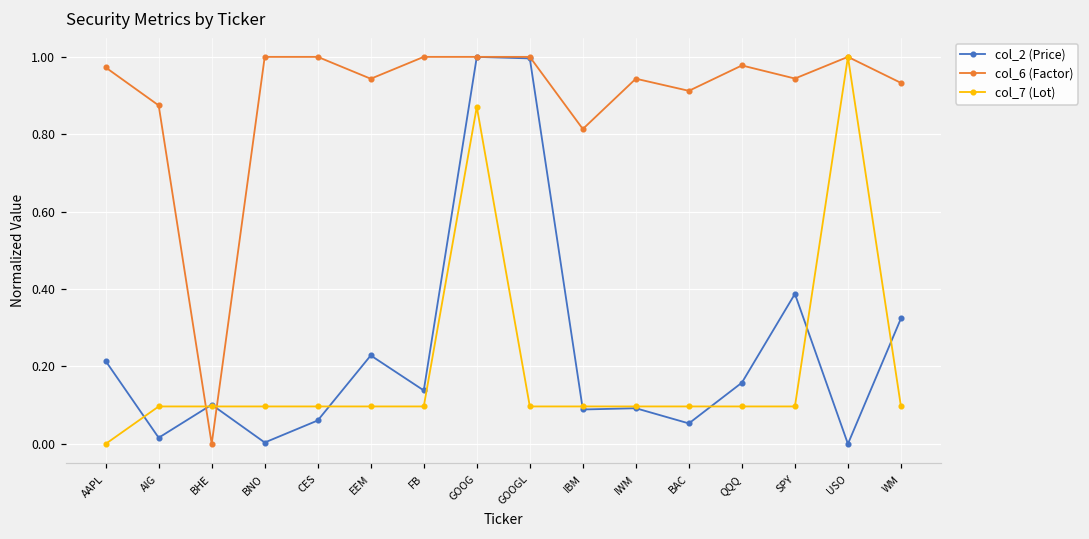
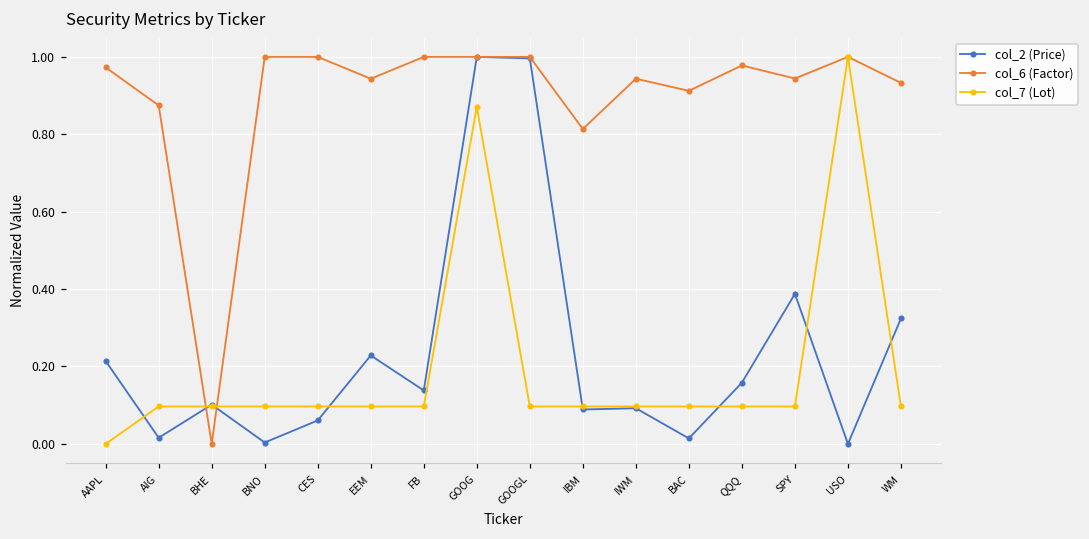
col_2 (Price), BAC: 0.05 -> 0.01
